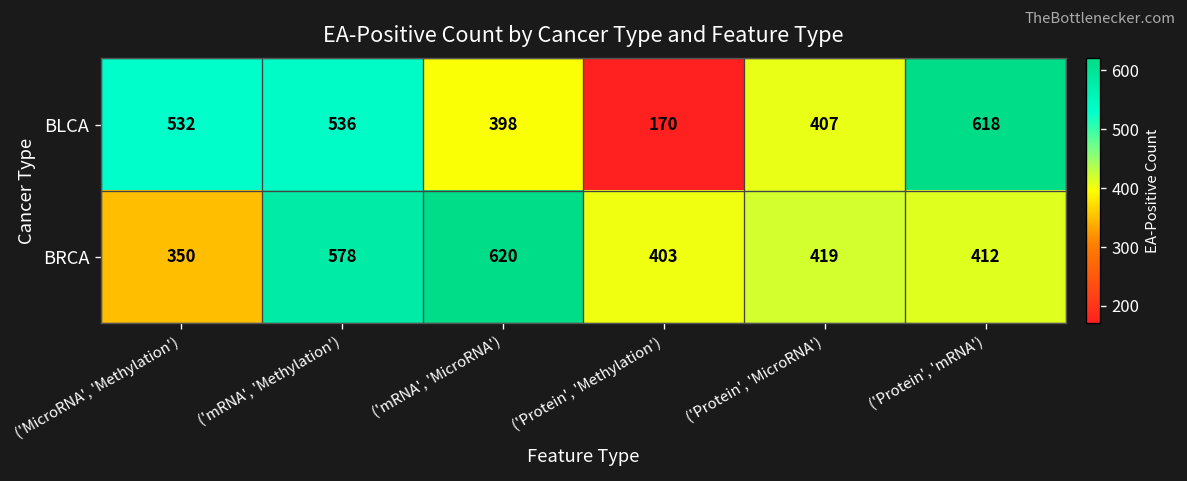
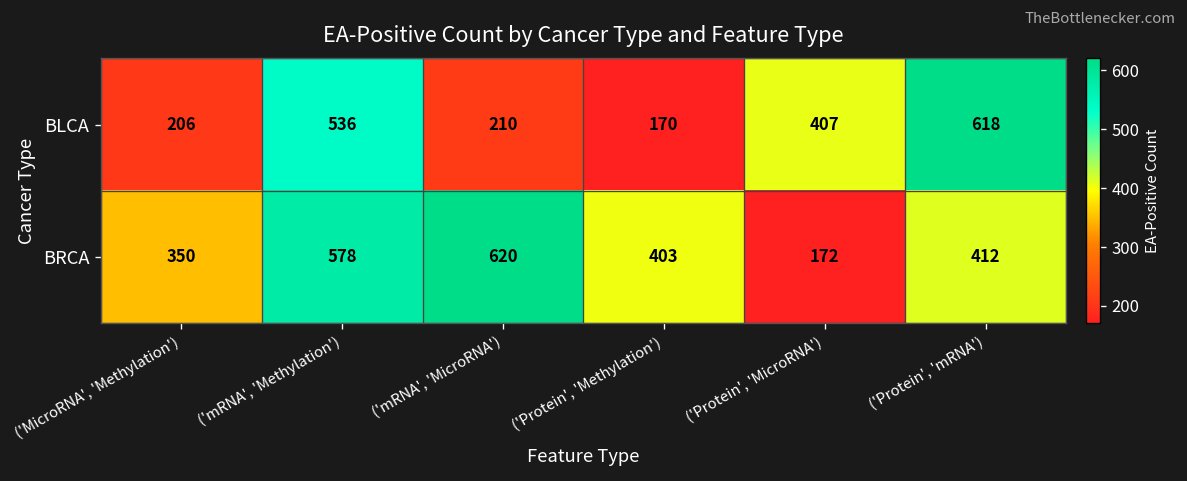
BLCA, ('MicroRNA', 'Methylation'): 532 -> 206
BLCA, ('mRNA', 'MicroRNA'): 398 -> 210
BRCA, ('Protein', 'MicroRNA'): 419 -> 172
